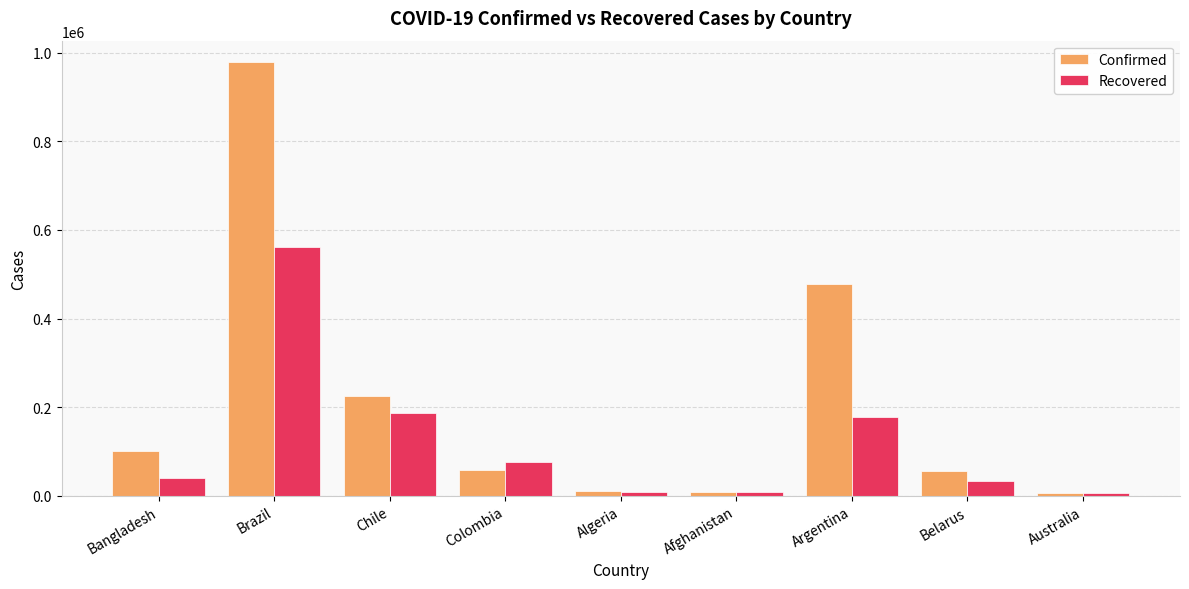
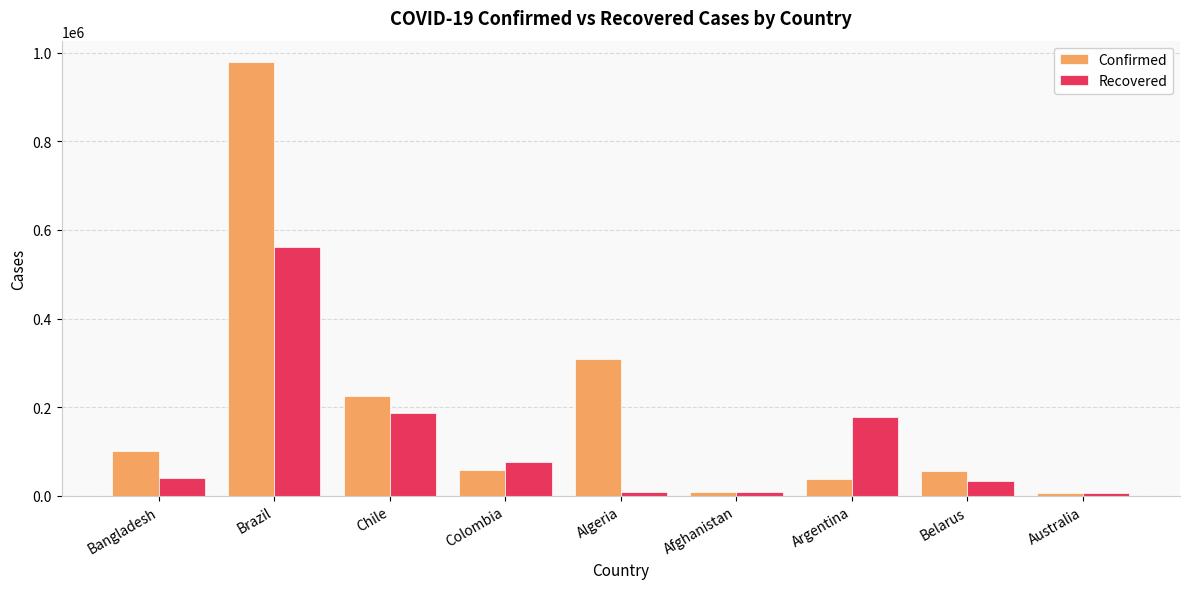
Confirmed, Algeria: 10000 -> 310000
Confirmed, Argentina: 480000 -> 40000
